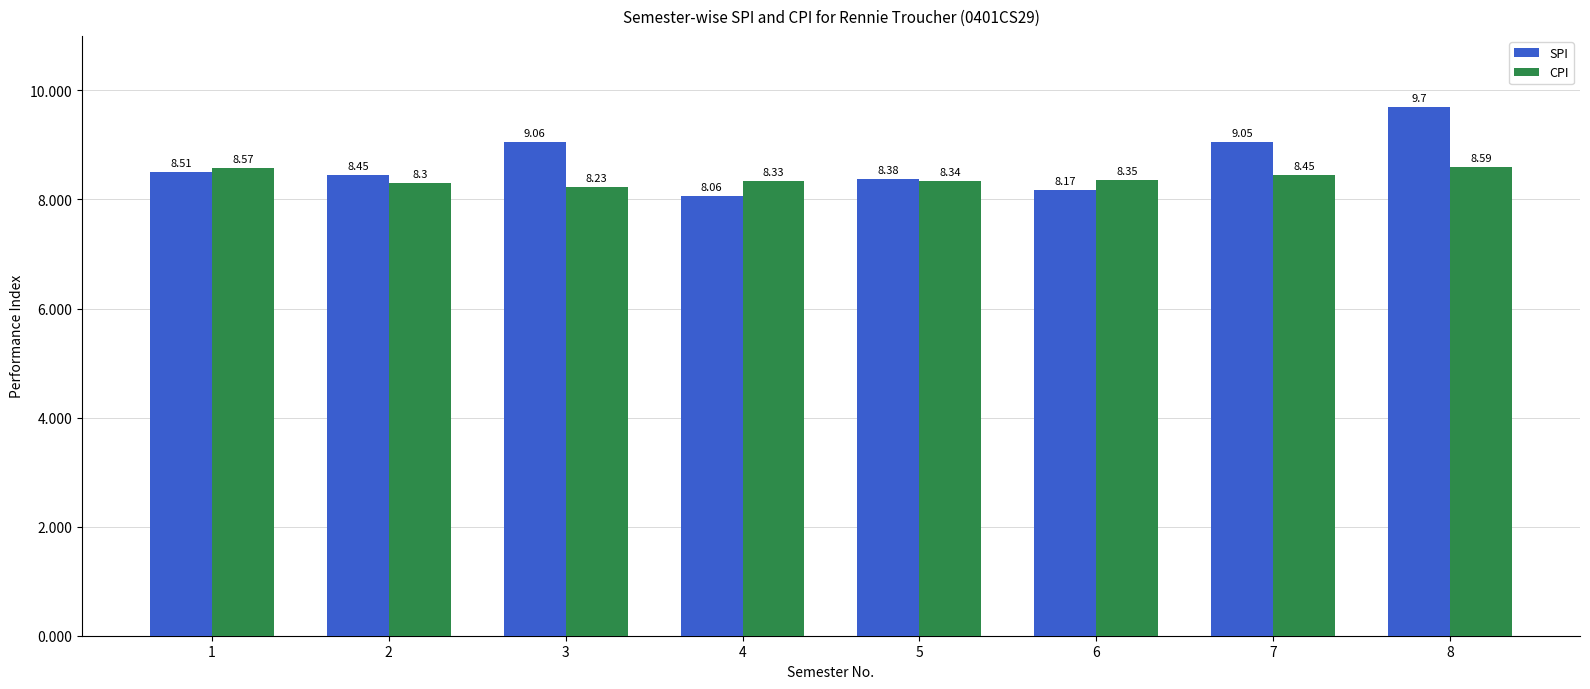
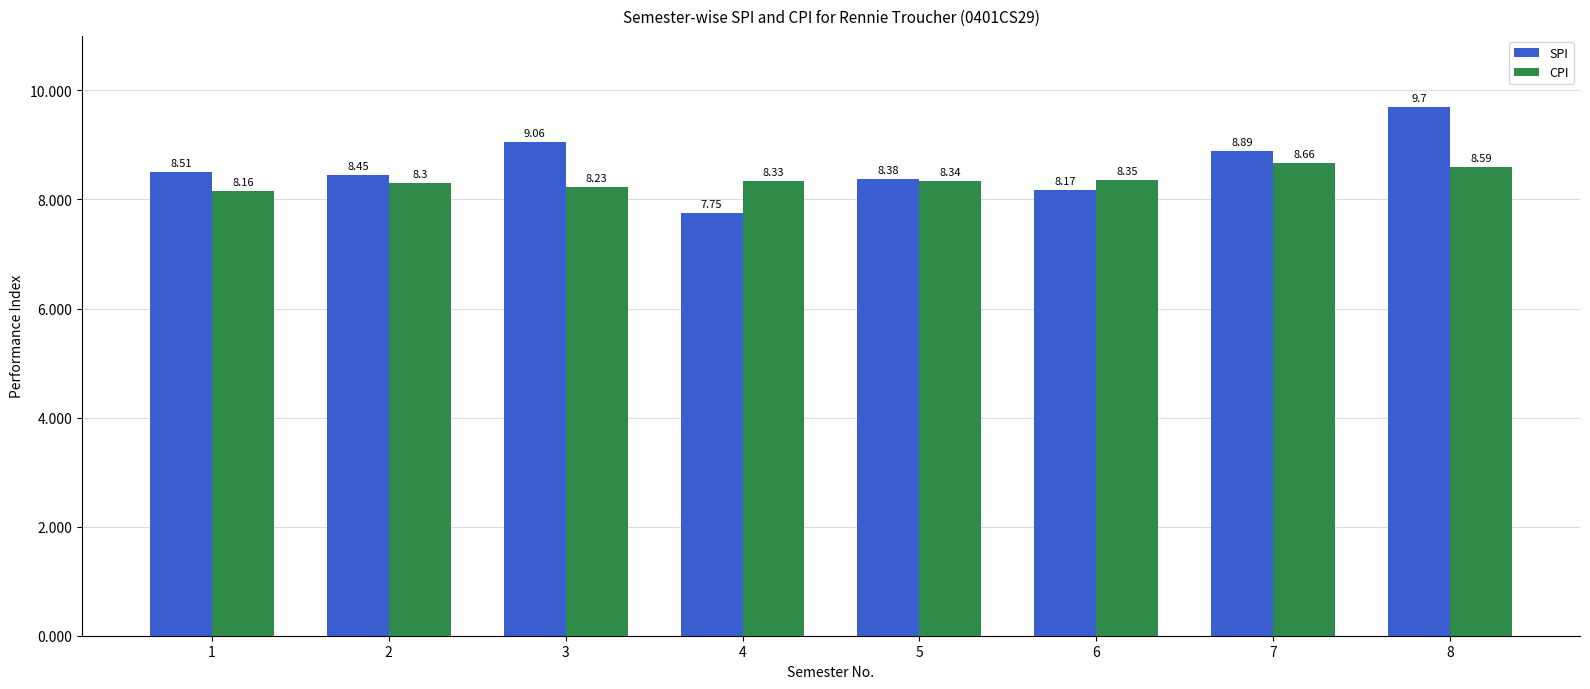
CPI, 1: 8.57 -> 8.16
SPI, 4: 8.06 -> 7.75
SPI, 7: 9.05 -> 8.89
CPI, 7: 8.45 -> 8.66
